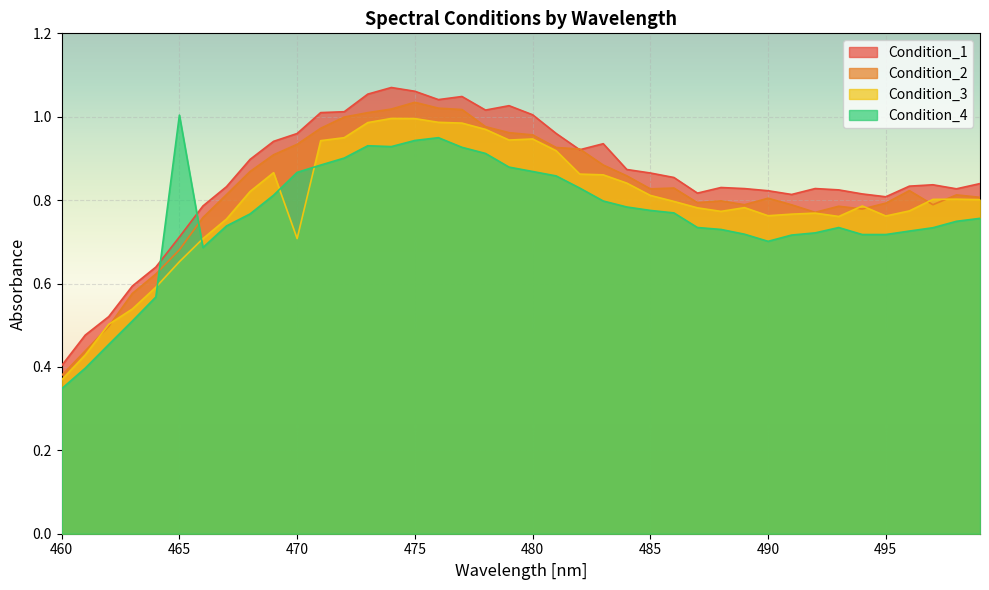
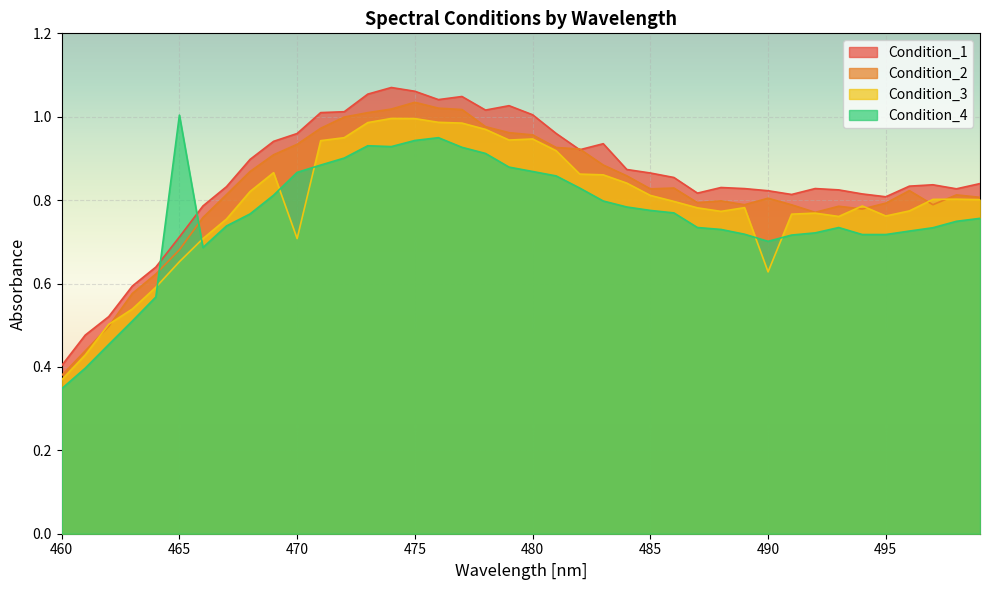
Condition_3, 490: 0.76 -> 0.63
